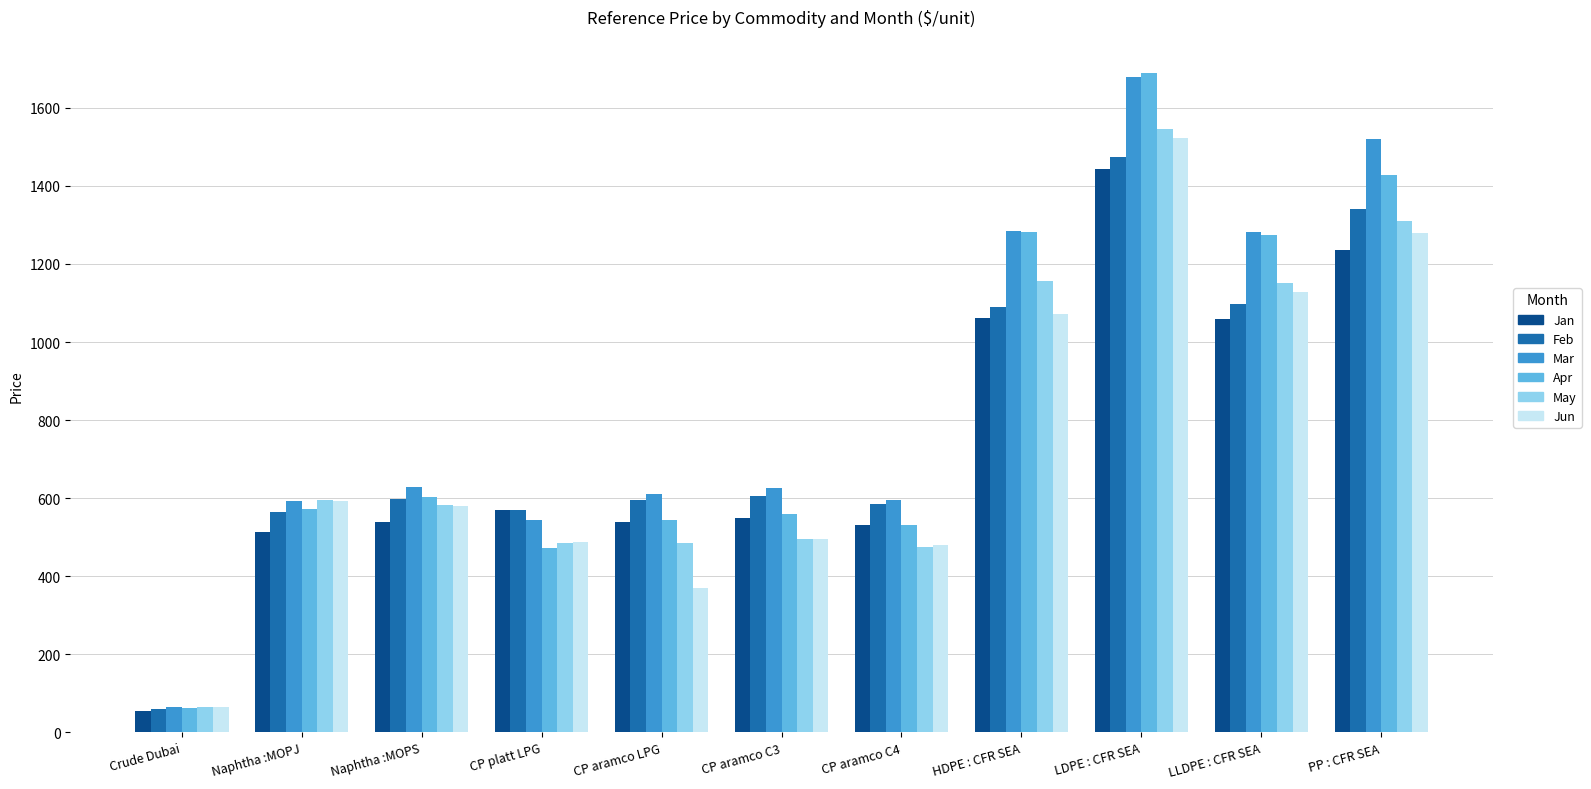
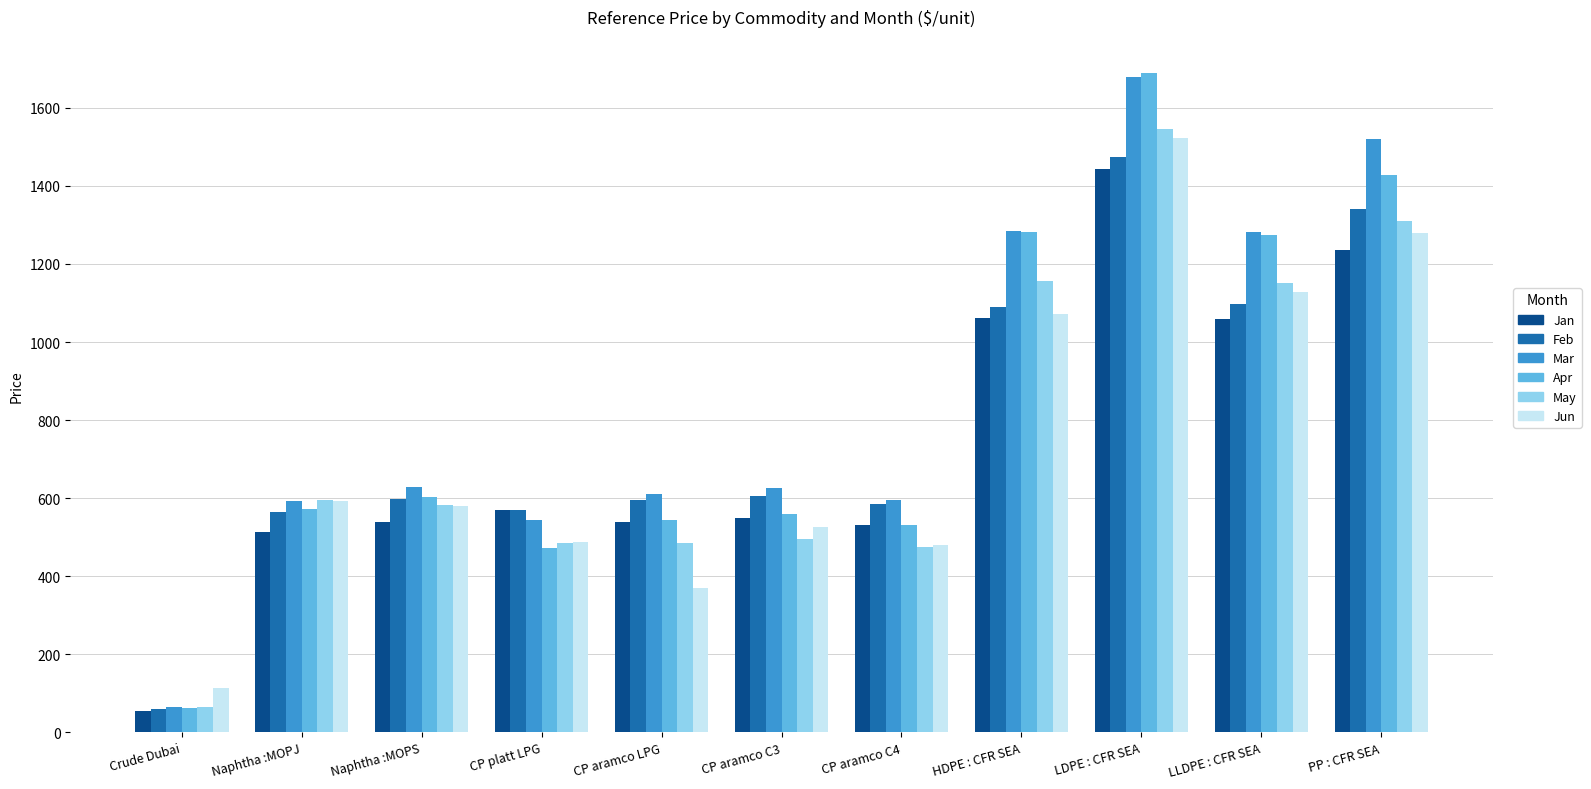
Jun, Crude Dubai: 70 -> 110
Jun, CP aramco C3: 500 -> 530
